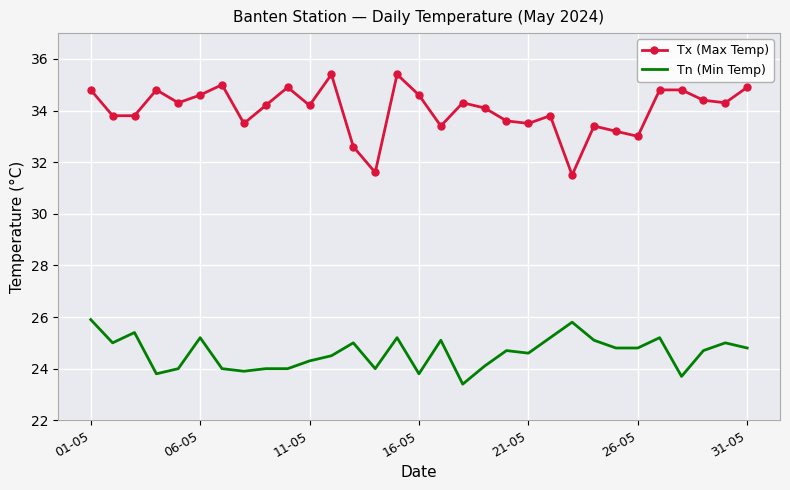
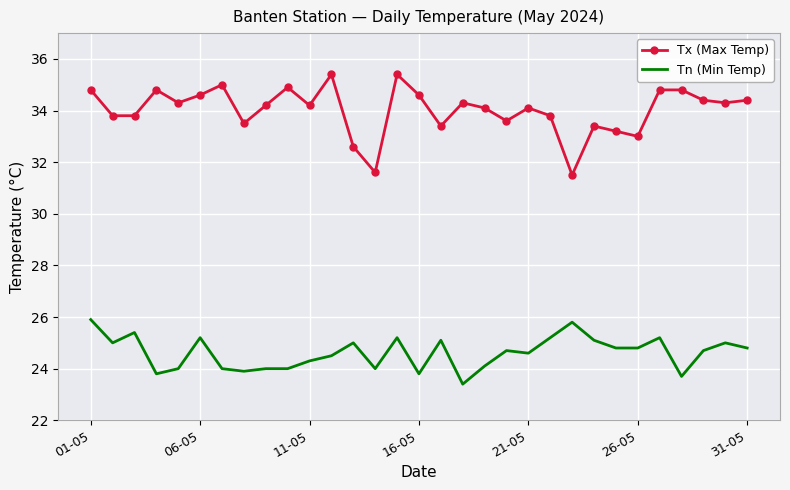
Tx (Max Temp), 21-05: 33.5 -> 34.1
Tx (Max Temp), 31-05: 34.9 -> 34.4
